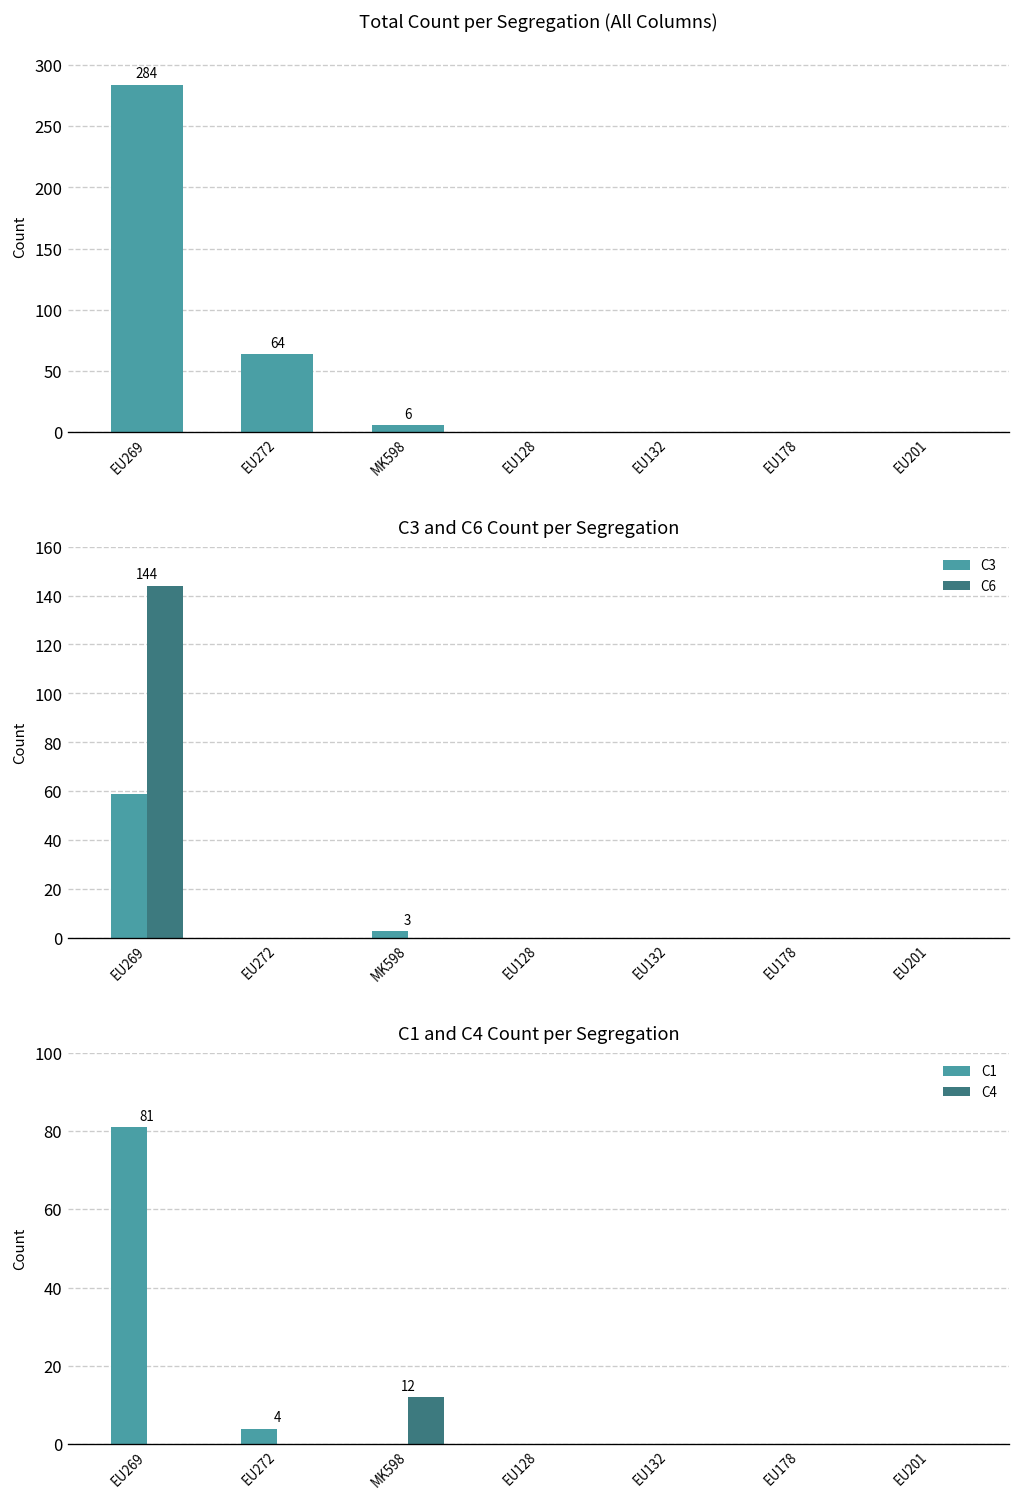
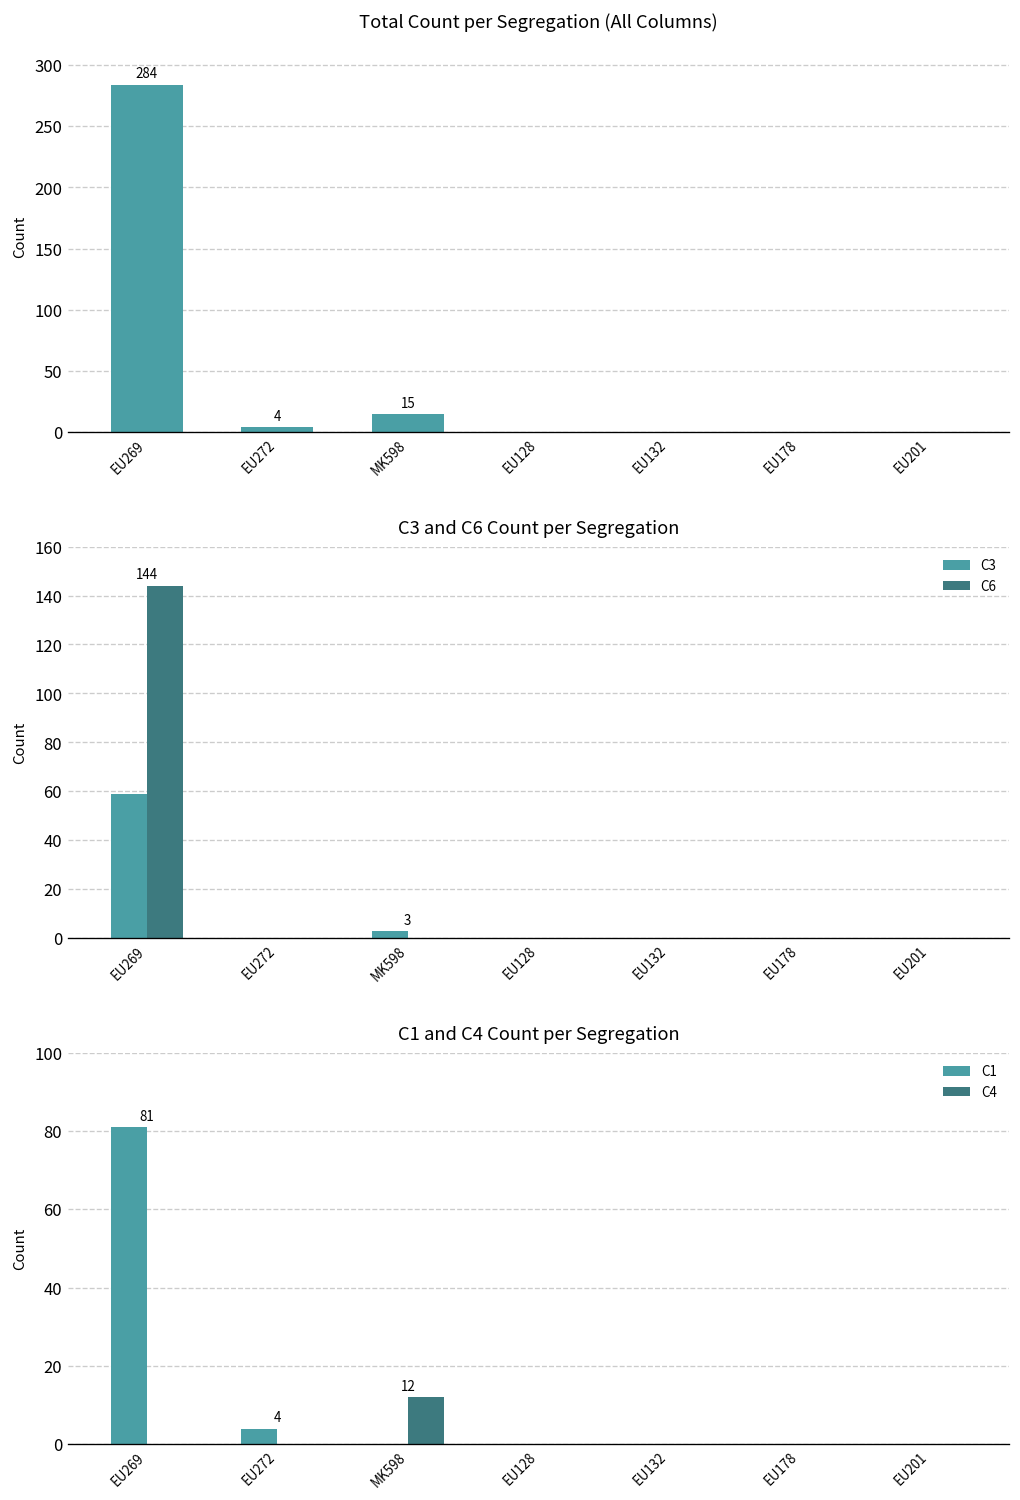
Total Count per Segregation (All Columns), EU272: 64 -> 4
Total Count per Segregation (All Columns), MK598: 6 -> 15
